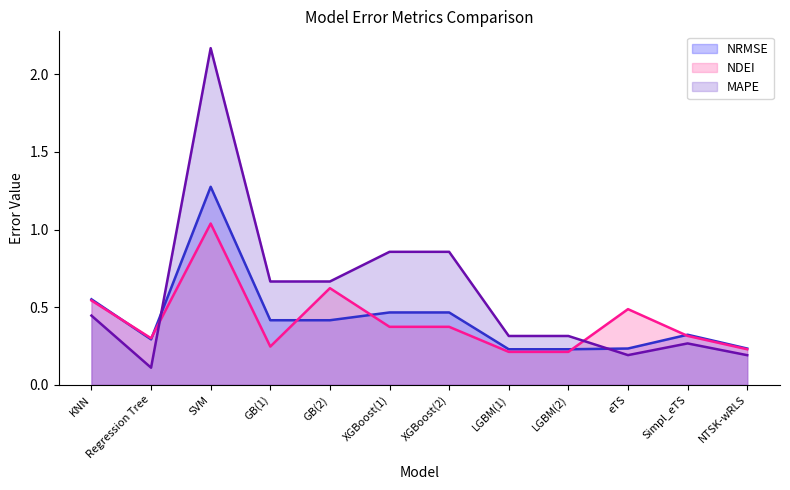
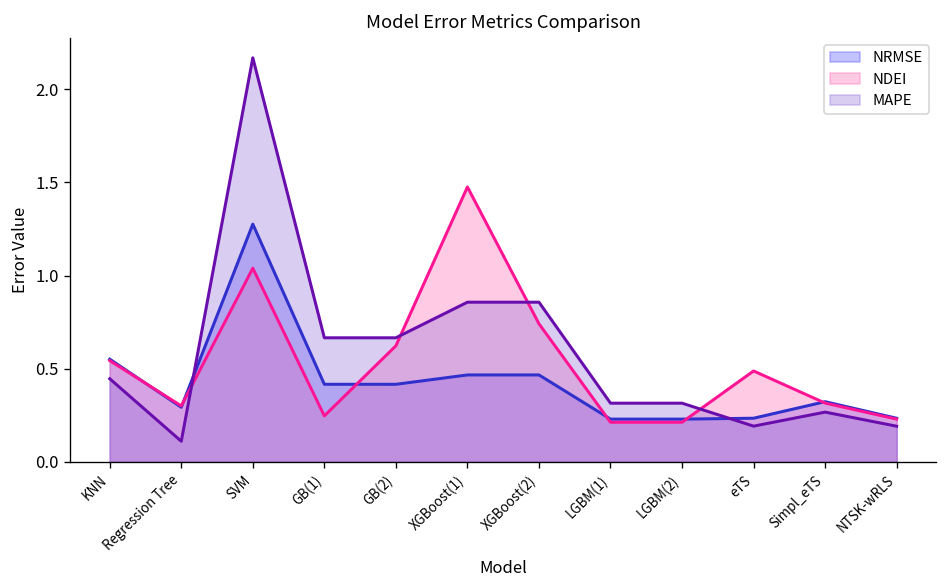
NDEI, XGBoost(1): 0.37 -> 1.48
NDEI, XGBoost(2): 0.37 -> 0.74
